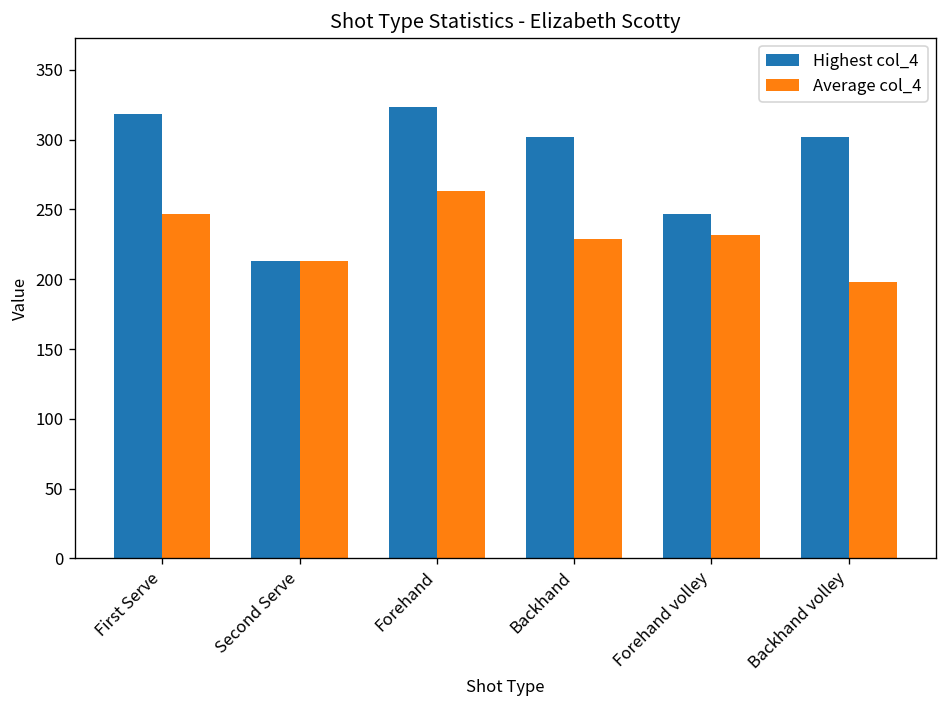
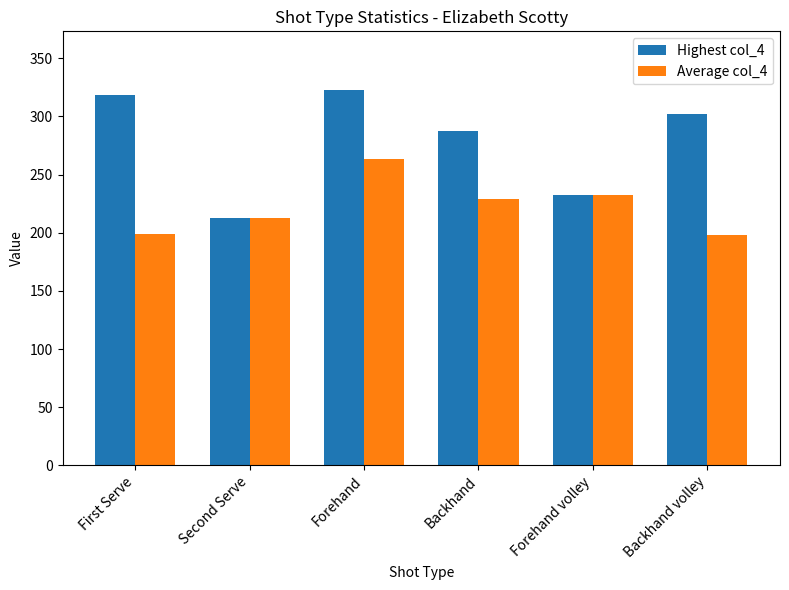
Average col_4, First Serve: 247 -> 199
Highest col_4, Backhand: 302 -> 287
Highest col_4, Forehand volley: 247 -> 232
